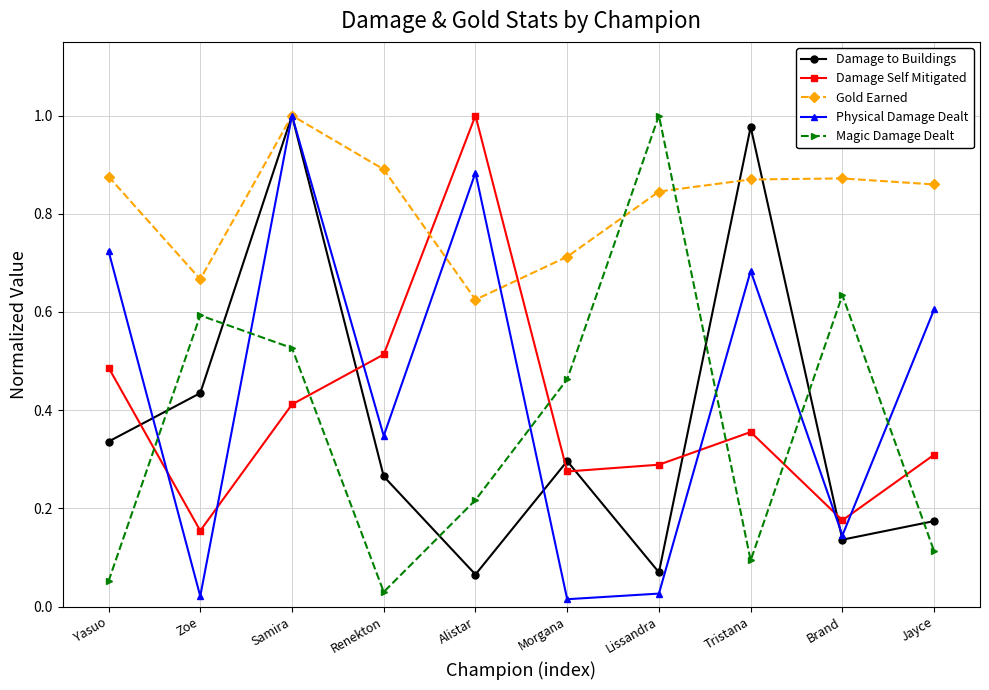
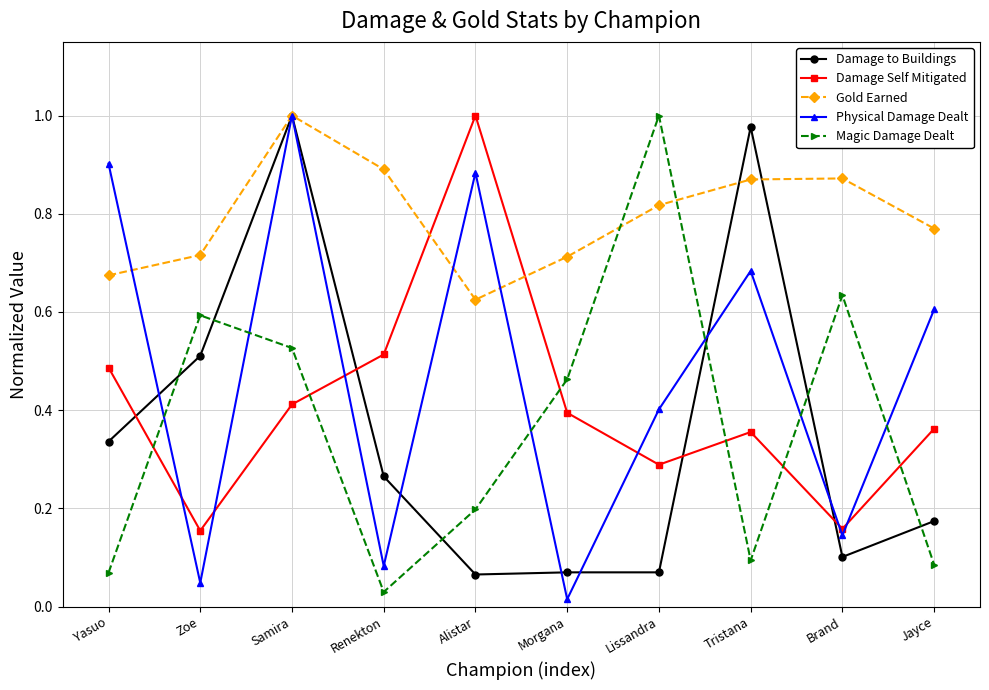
Gold Earned, Yasuo: 0.88 -> 0.67
Physical Damage Dealt, Yasuo: 0.72 -> 0.90
Magic Damage Dealt, Yasuo: 0.05 -> 0.07
Damage to Buildings, Zoe: 0.43 -> 0.51
Gold Earned, Zoe: 0.67 -> 0.72
Physical Damage Dealt, Zoe: 0.02 -> 0.05
Physical Damage Dealt, Renekton: 0.35 -> 0.08
Magic Damage Dealt, Alistar: 0.22 -> 0.20
Damage to Buildings, Morgana: 0.30 -> 0.07
Damage Self Mitigated, Morgana: 0.28 -> 0.39
Gold Earned, Lissandra: 0.85 -> 0.82
Physical Damage Dealt, Lissandra: 0.03 -> 0.40
Damage to Buildings, Brand: 0.14 -> 0.10
Damage Self Mitigated, Brand: 0.18 -> 0.16
Damage Self Mitigated, Jayce: 0.31 -> 0.36
Gold Earned, Jayce: 0.86 -> 0.77
Magic Damage Dealt, Jayce: 0.11 -> 0.09
